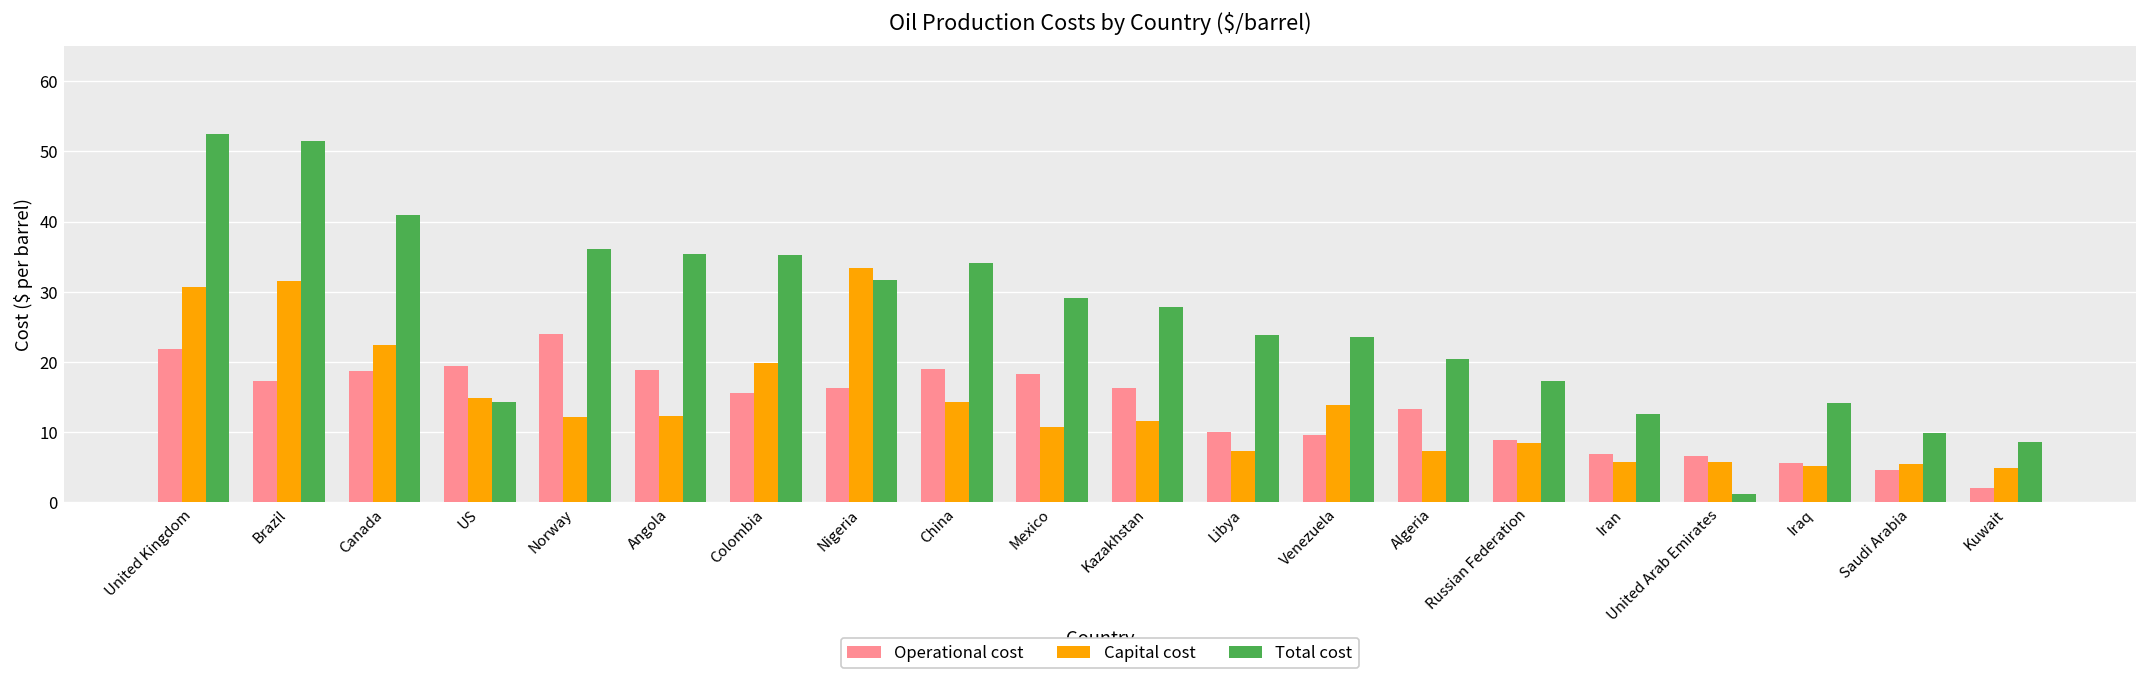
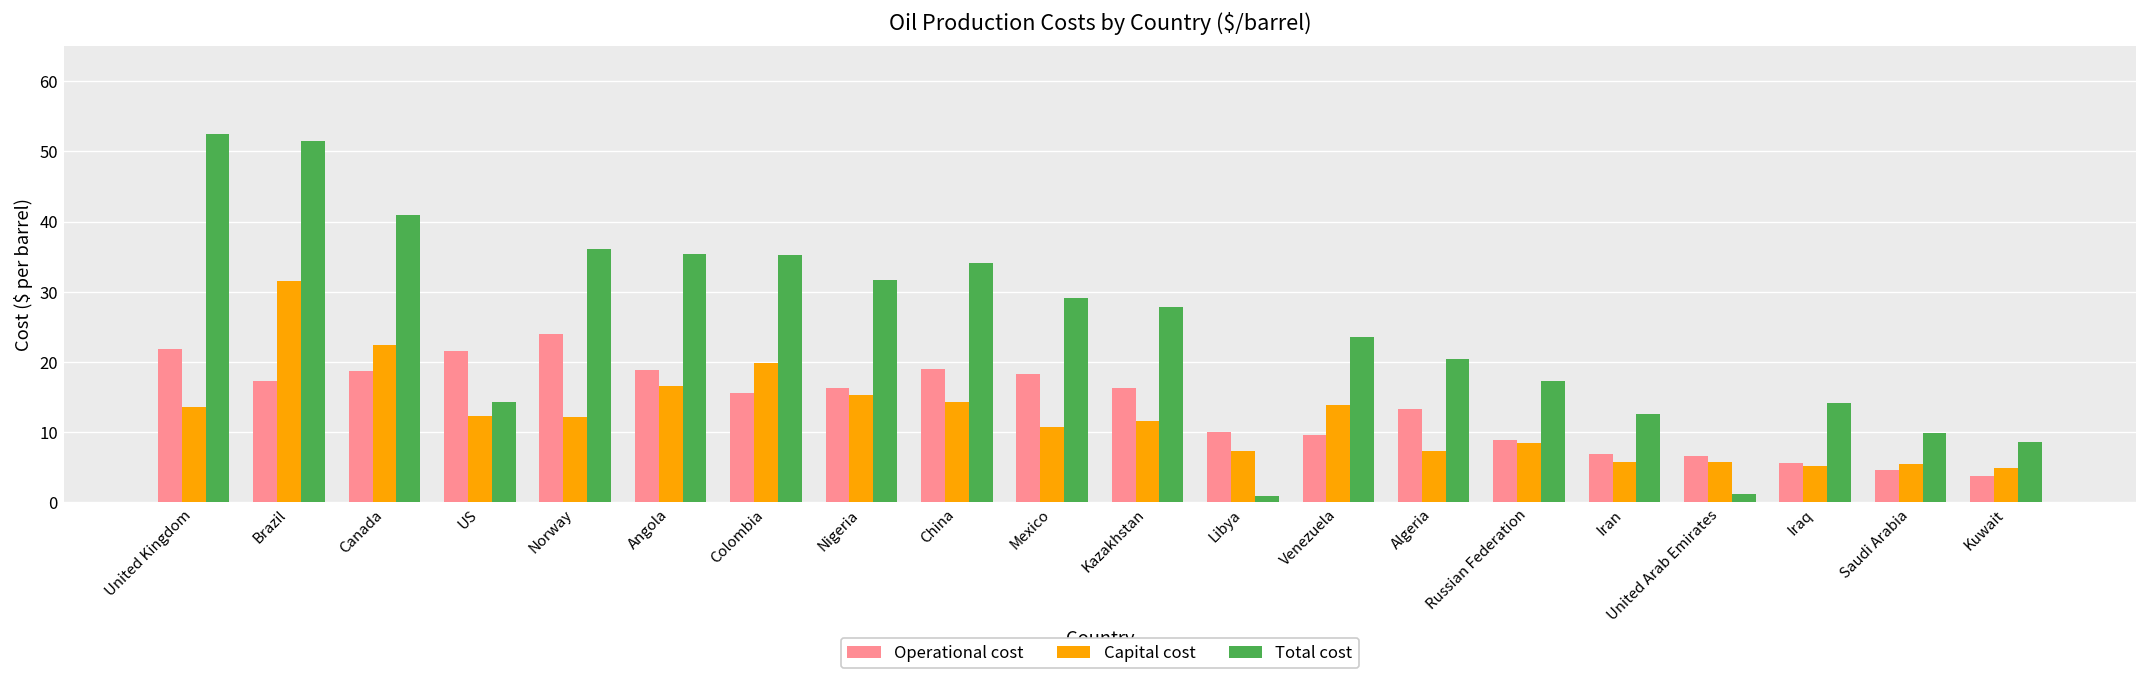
Capital cost, United Kingdom: 31 -> 14
Operational cost, US: 19 -> 22
Capital cost, US: 15 -> 12
Capital cost, Angola: 12 -> 17
Capital cost, Nigeria: 33 -> 15
Total cost, Libya: 24 -> 1
Operational cost, Kuwait: 2 -> 4
